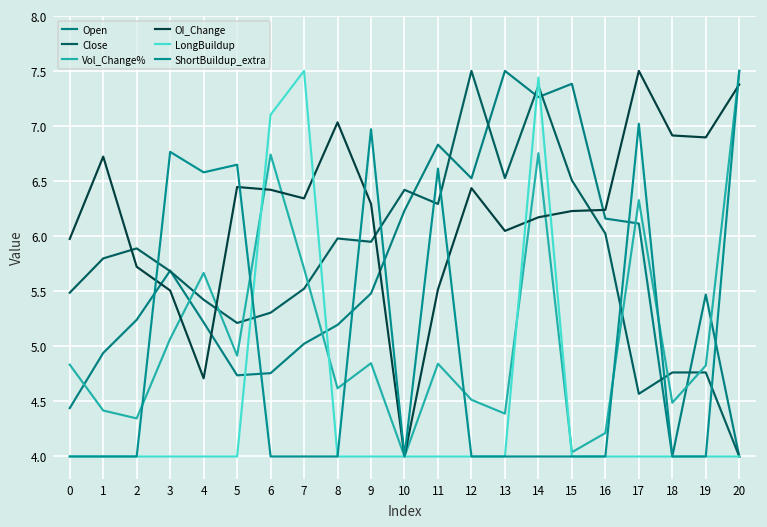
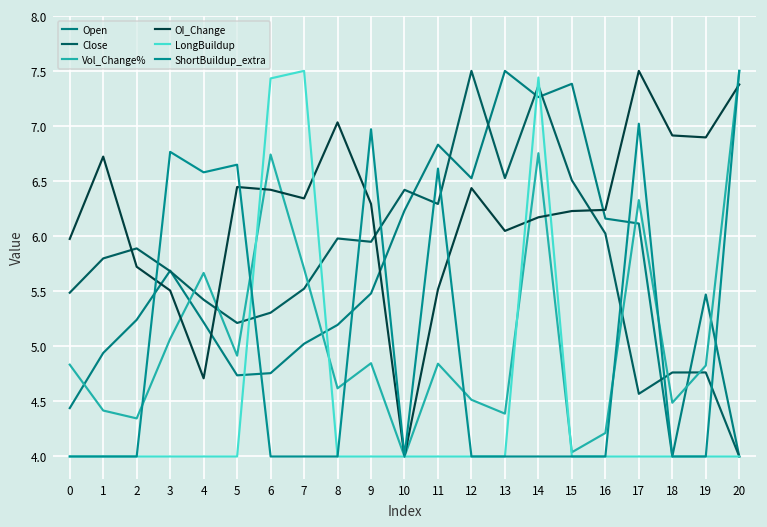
LongBuildup, 6: 7.1 -> 7.4
